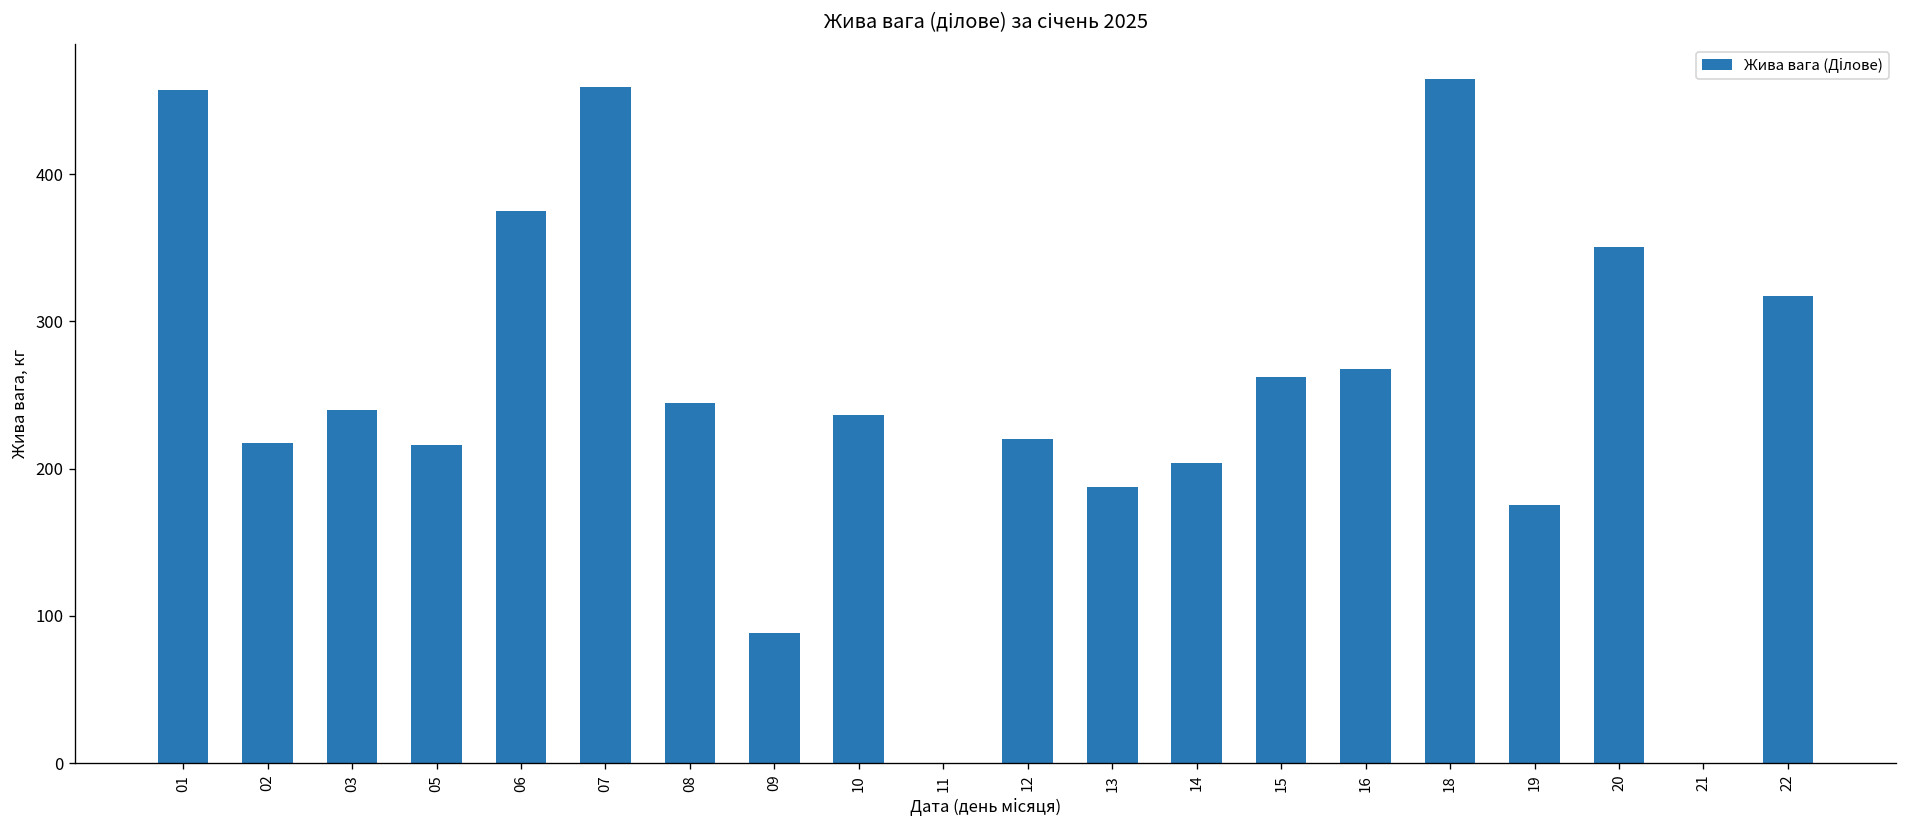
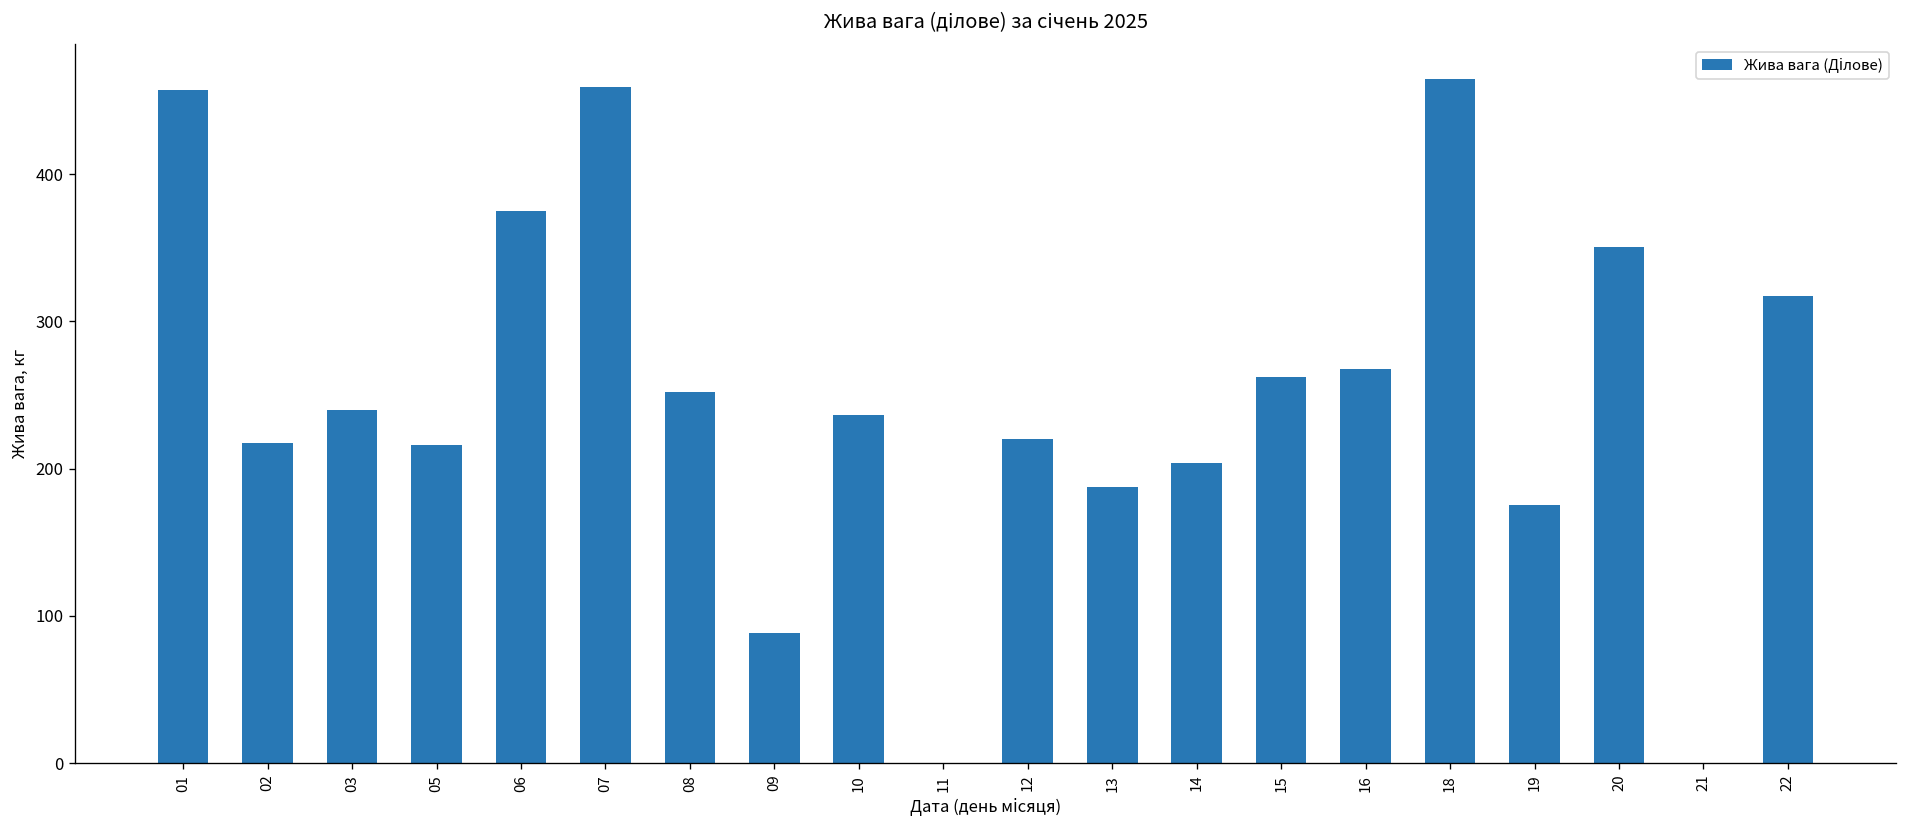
08: 244 -> 252
